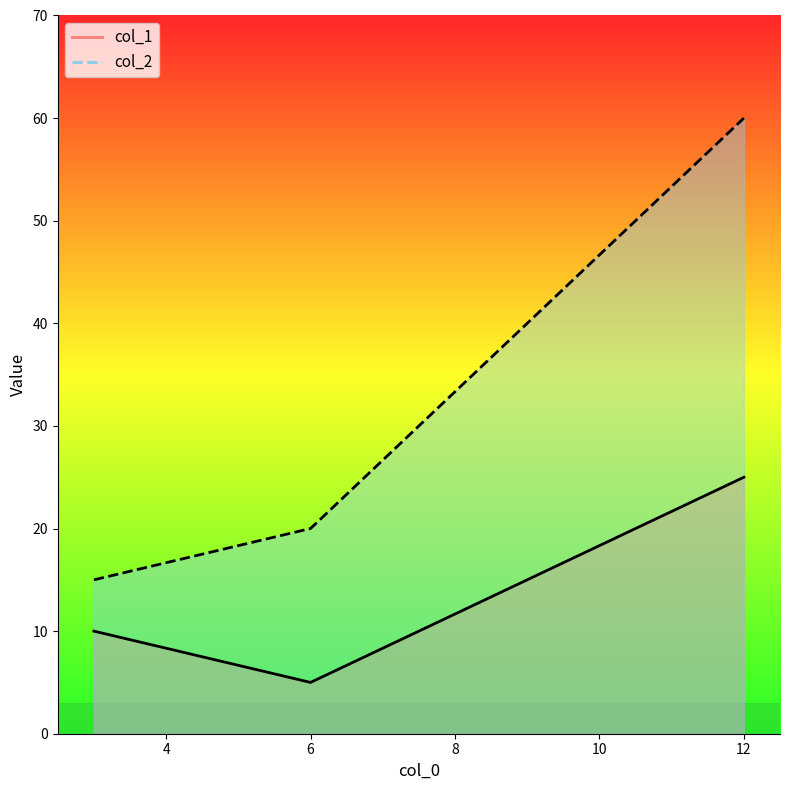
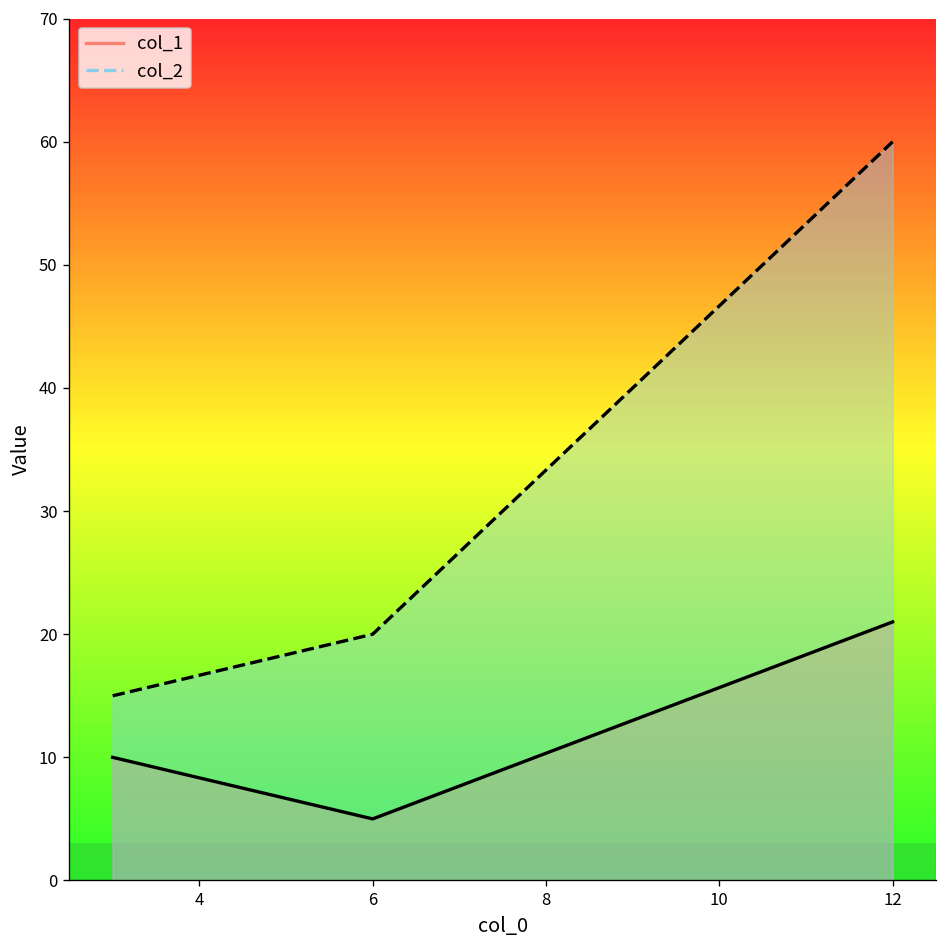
col_1, 12: 25 -> 21
